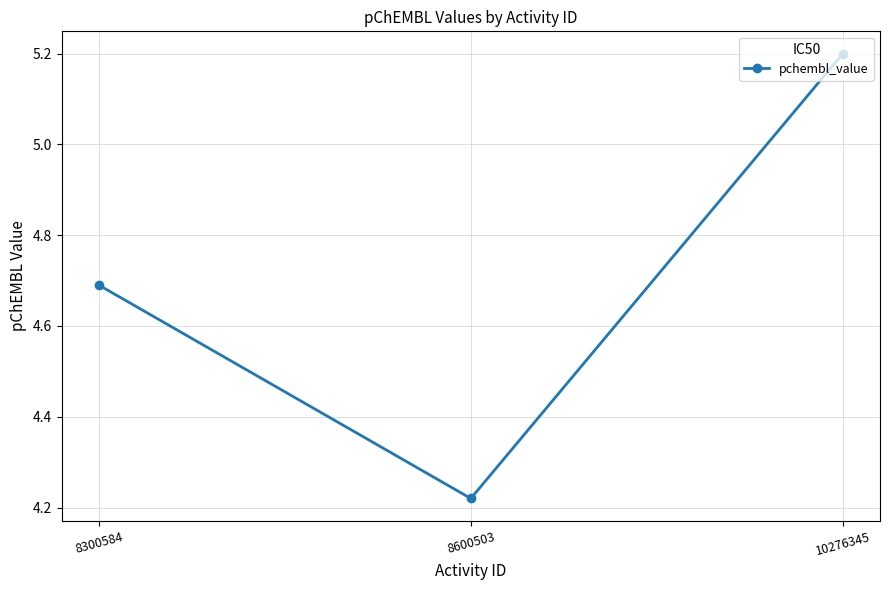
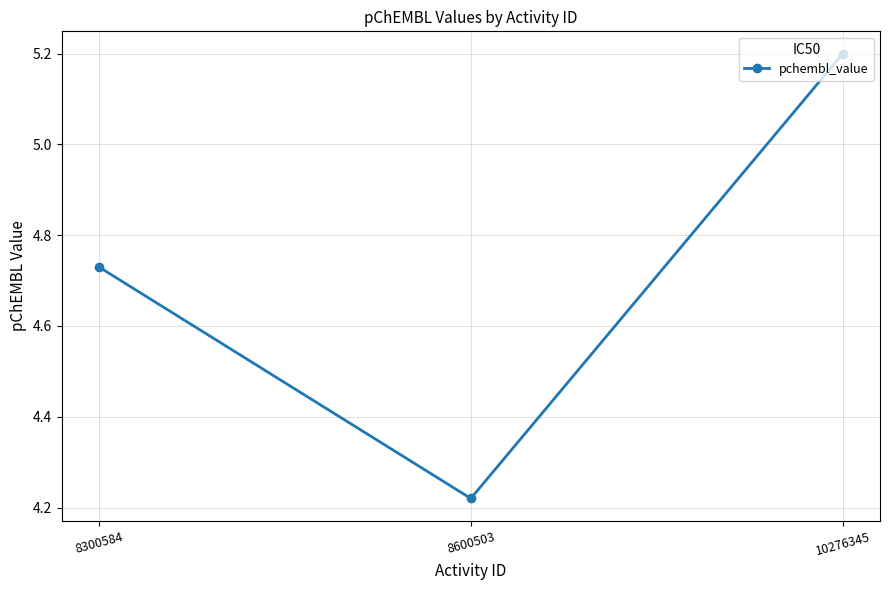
8300584: 4.69 -> 4.73
